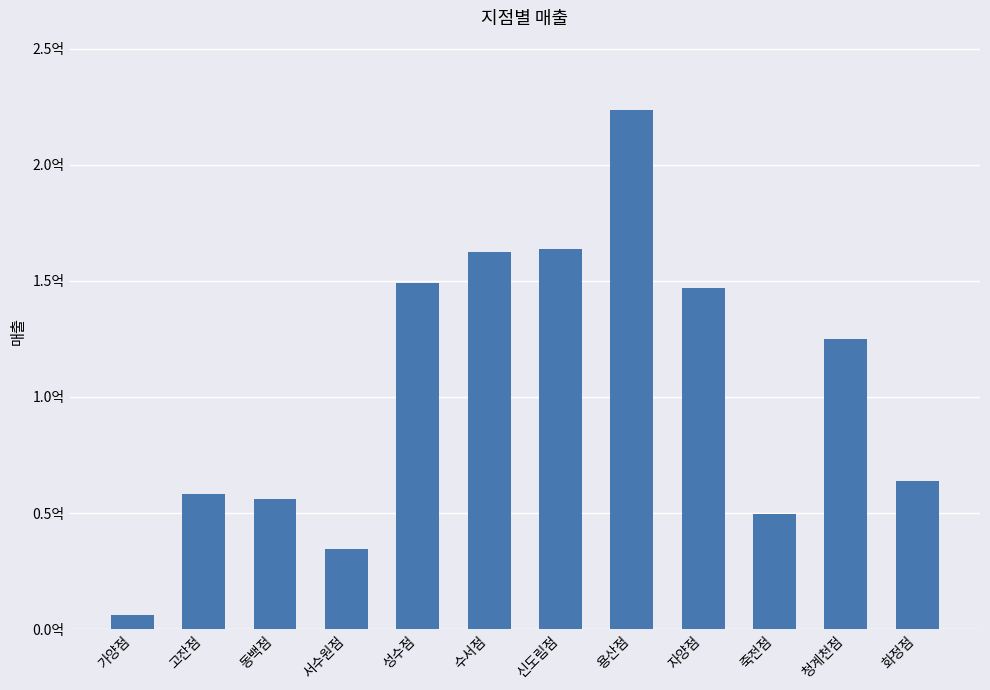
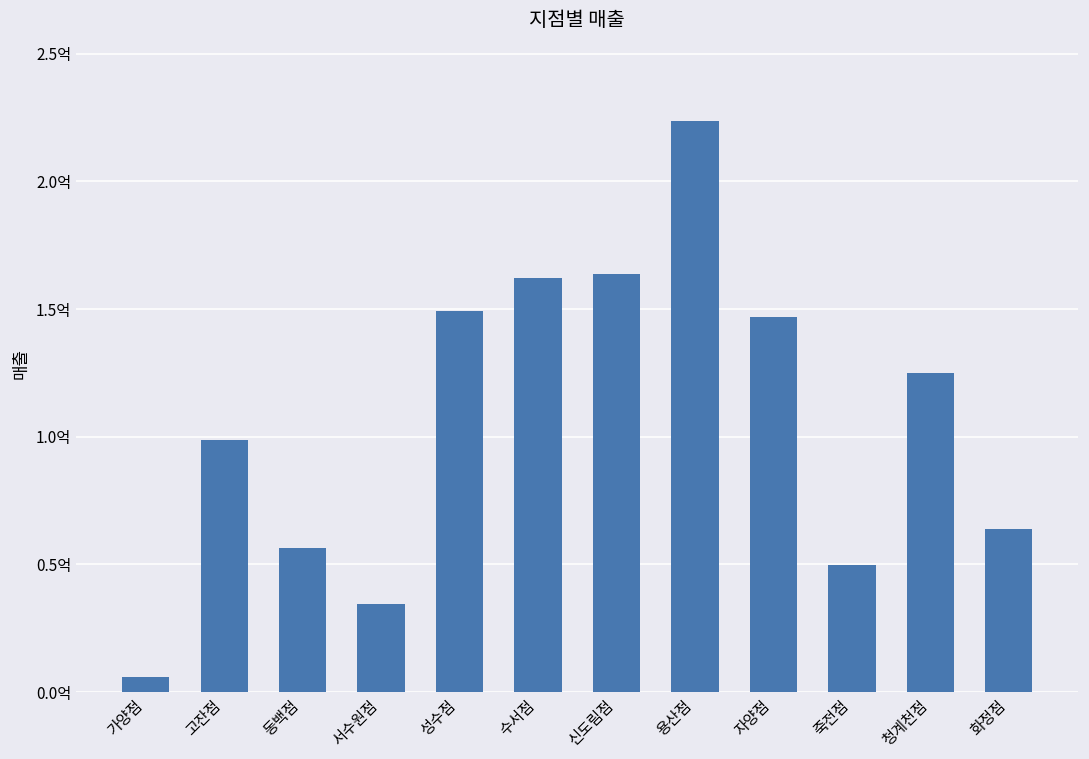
고잔점: 0.58억 -> 0.99억
